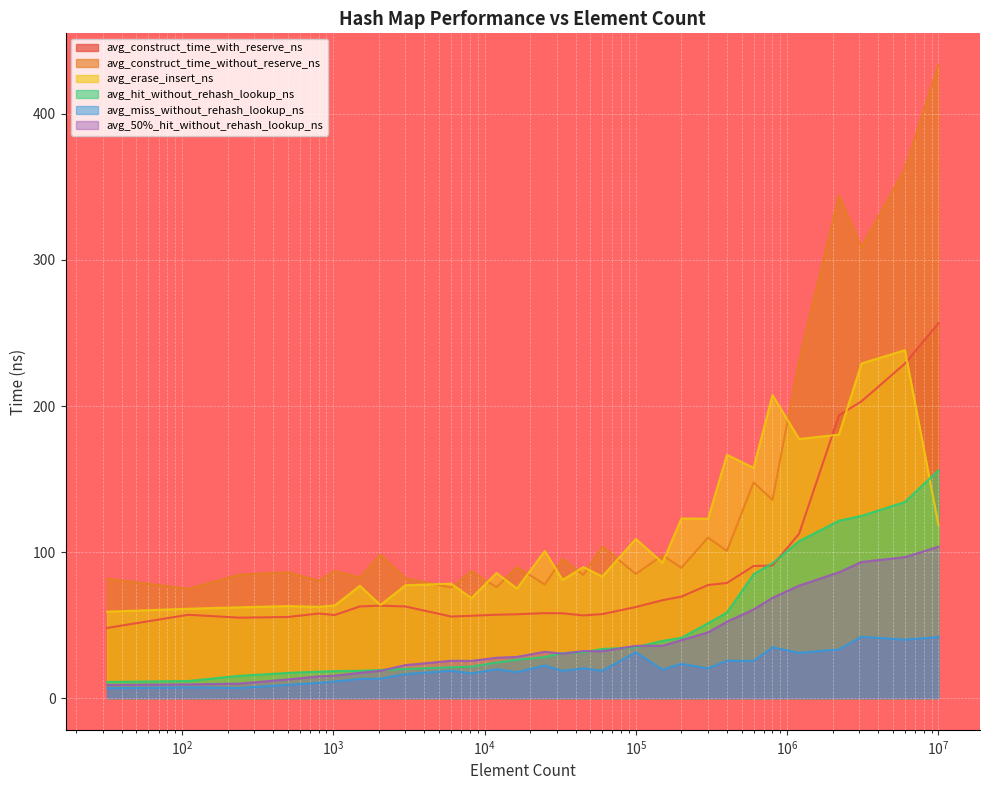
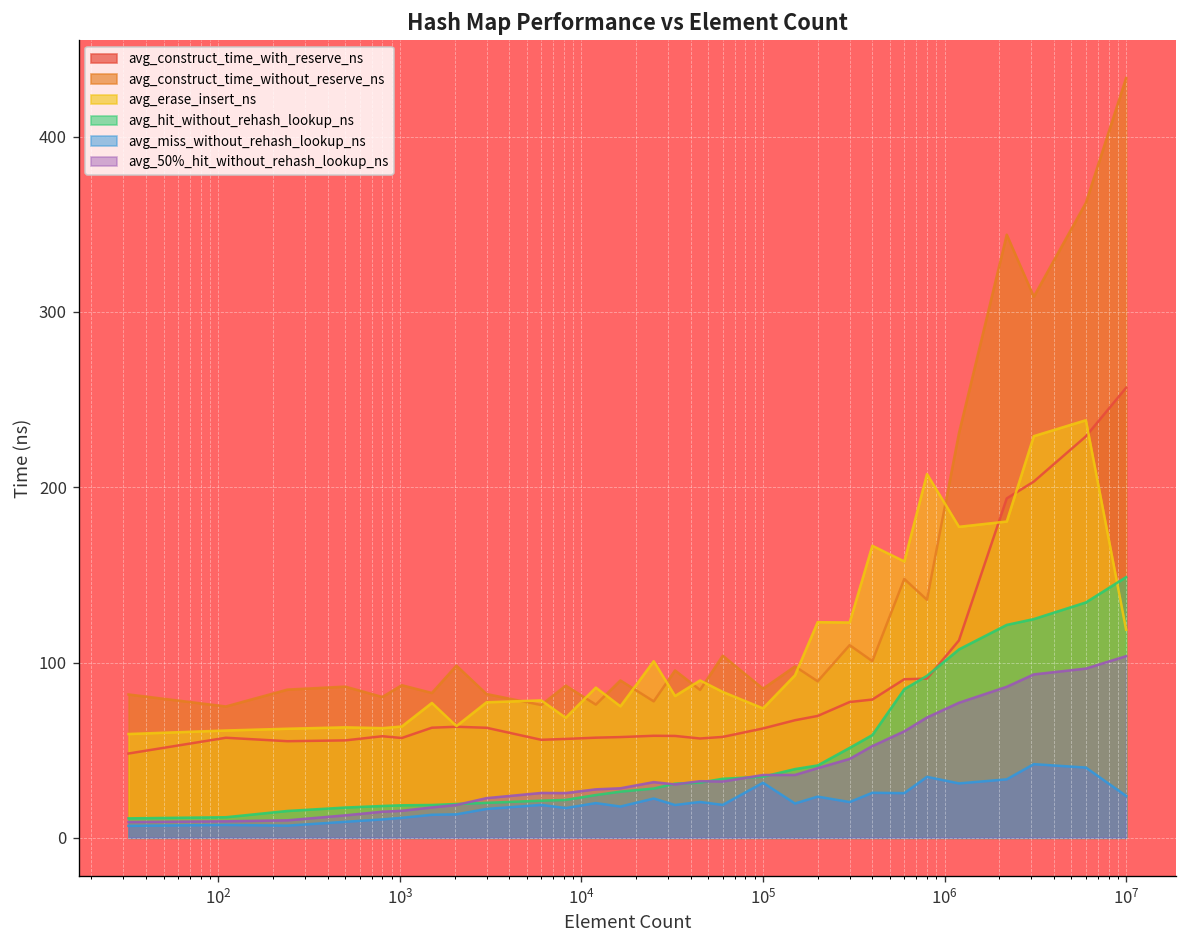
avg_erase_insert_ns, 10^5: 109 -> 74
avg_hit_without_rehash_lookup_ns, 10^7: 156 -> 149
avg_miss_without_rehash_lookup_ns, 10^7: 42 -> 24
